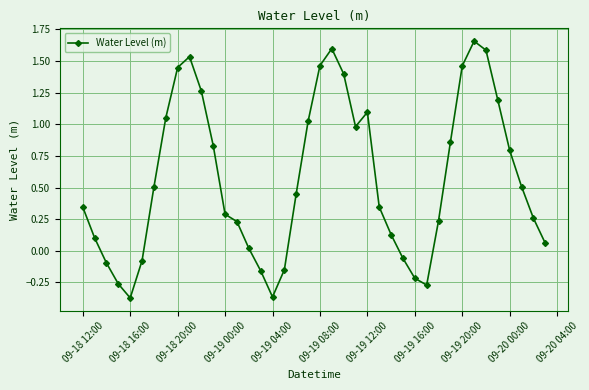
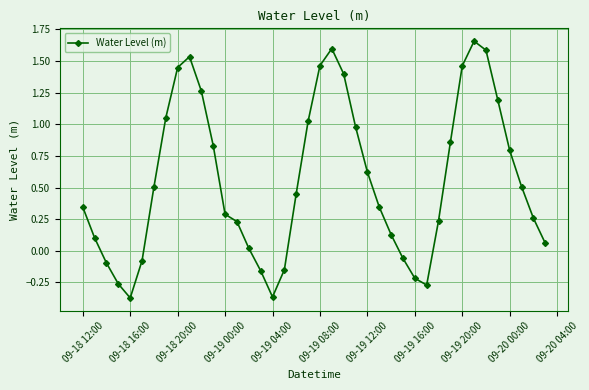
09-19 12:00: 1.10 -> 0.62
